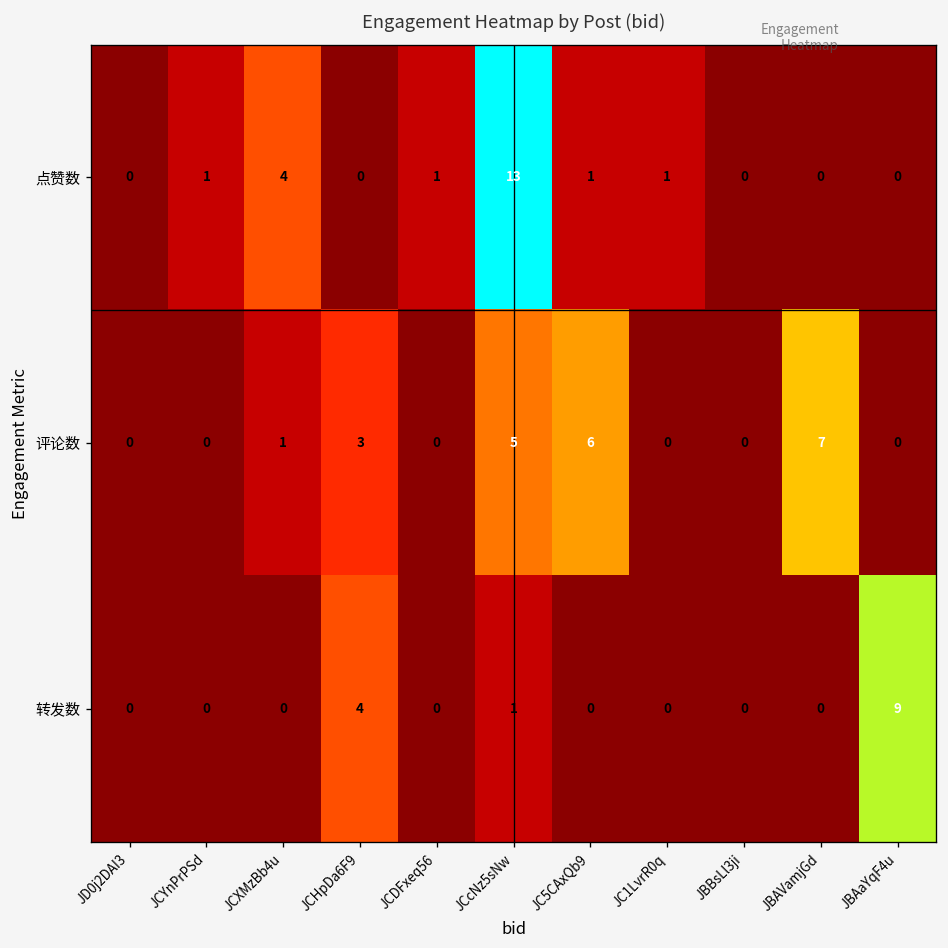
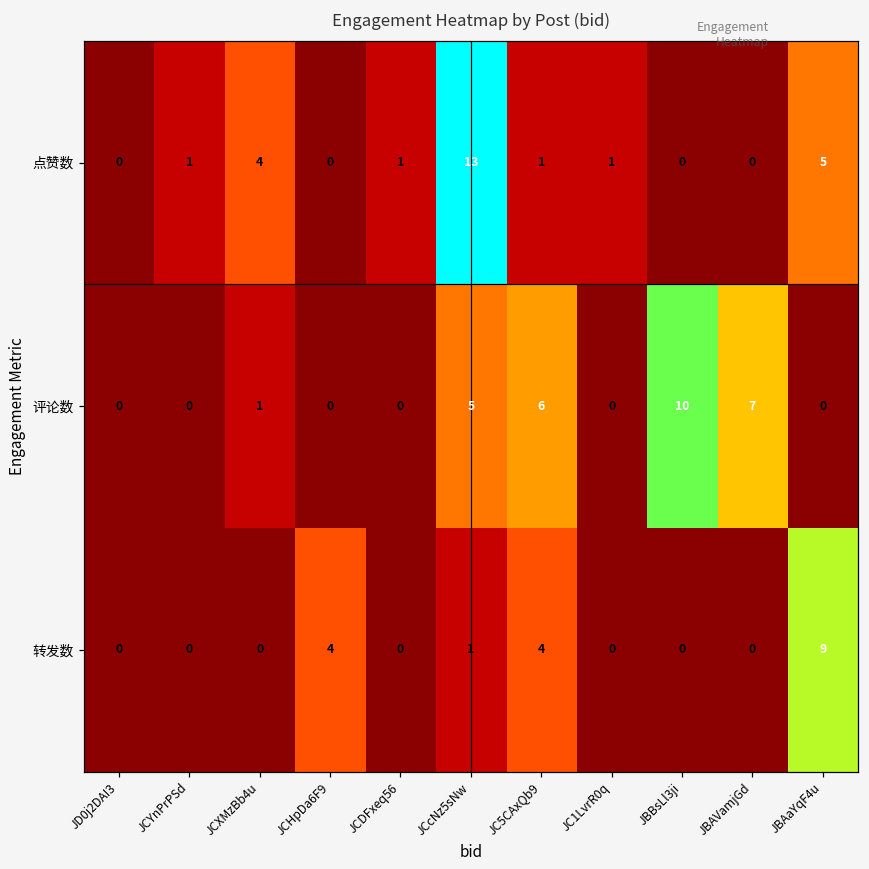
点赞数, JBAaYqF4u: 0 -> 5
评论数, JCHpDa6F9: 3 -> 0
评论数, JBBsLl3ji: 0 -> 10
转发数, JC5CAxQb9: 0 -> 4
